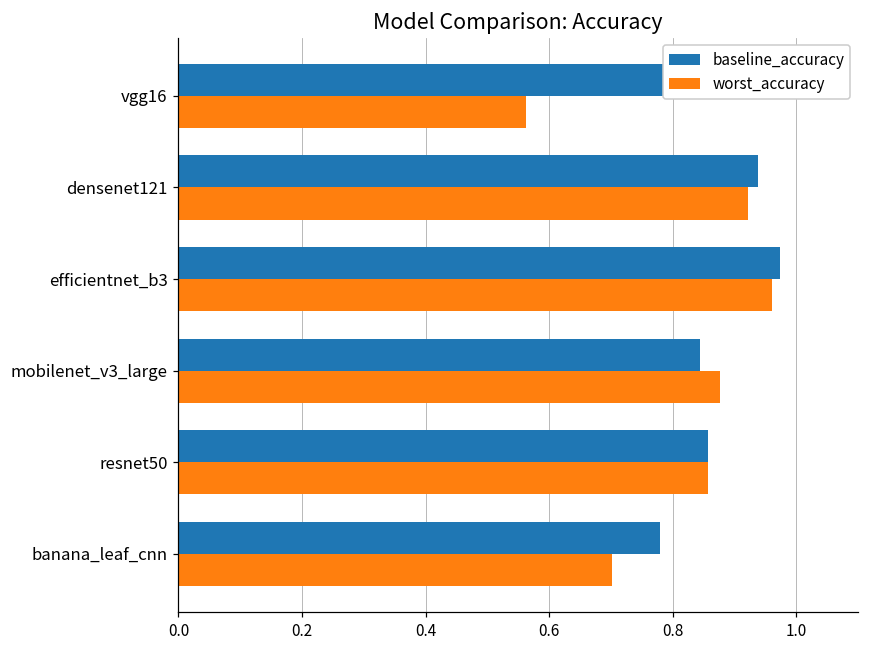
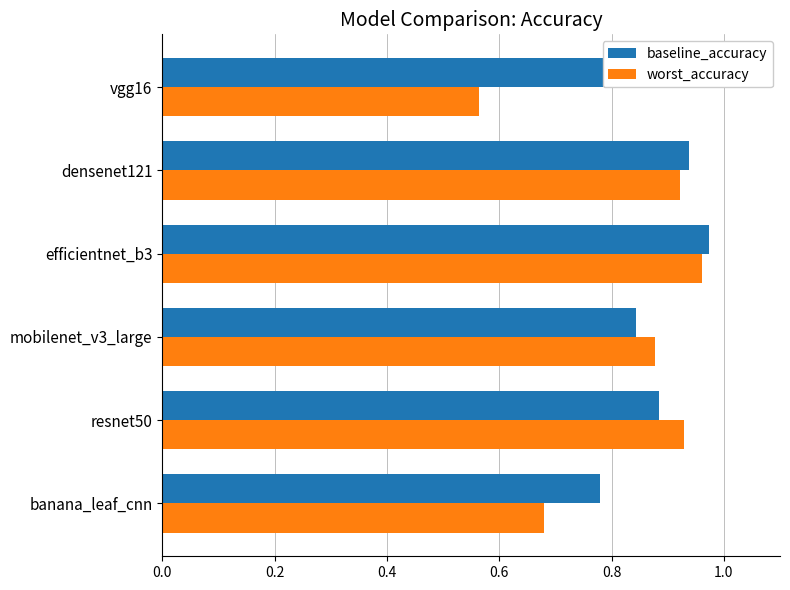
baseline_accuracy, resnet50: 0.86 -> 0.89
worst_accuracy, resnet50: 0.86 -> 0.93
worst_accuracy, banana_leaf_cnn: 0.70 -> 0.68
